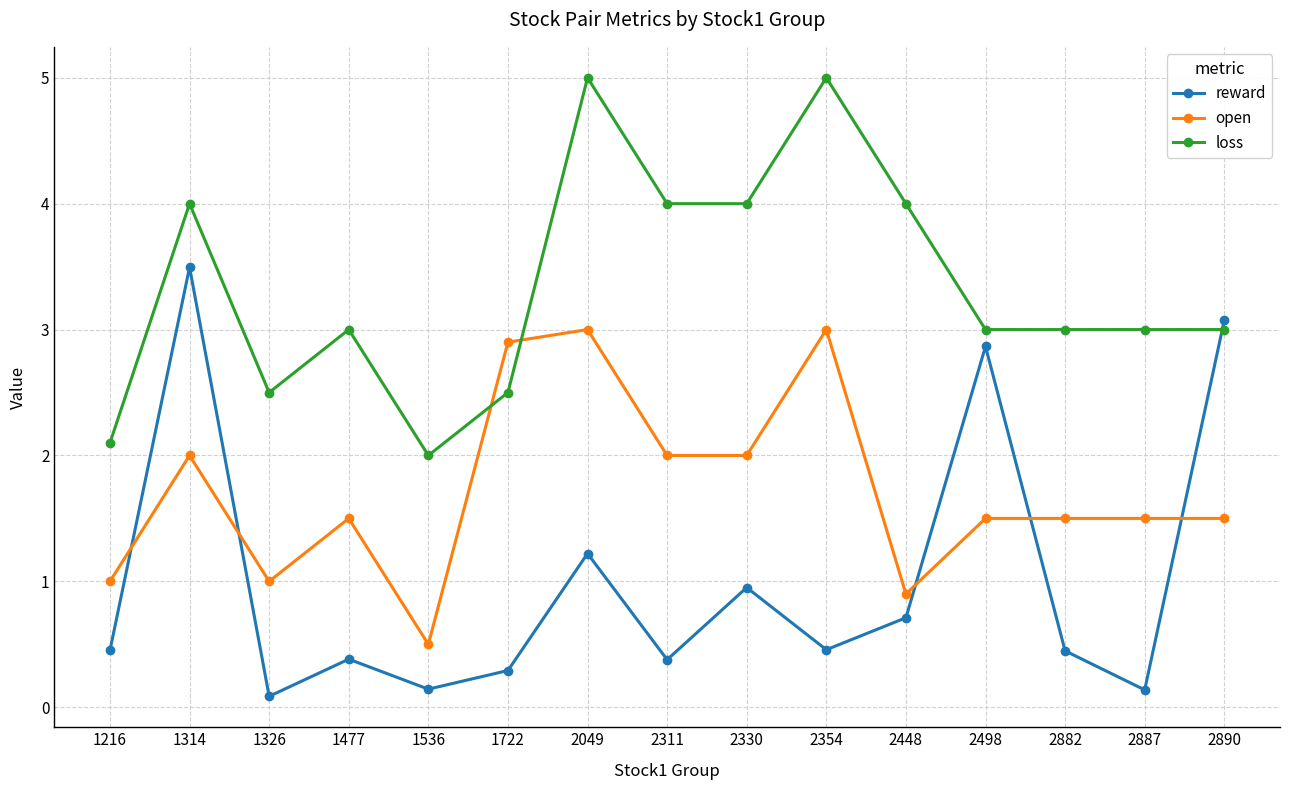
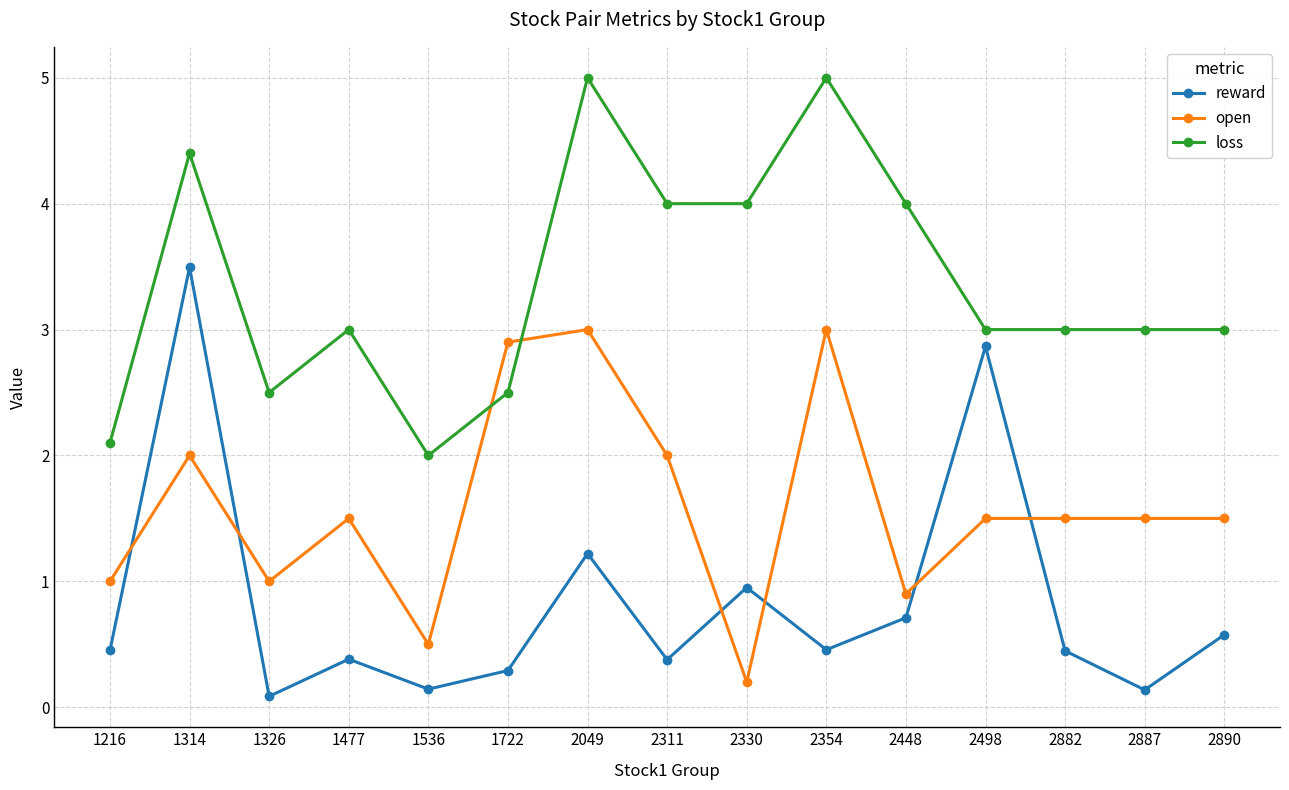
loss, 1314: 4.0 -> 4.4
open, 2330: 2.0 -> 0.2
reward, 2890: 3.07 -> 0.58
